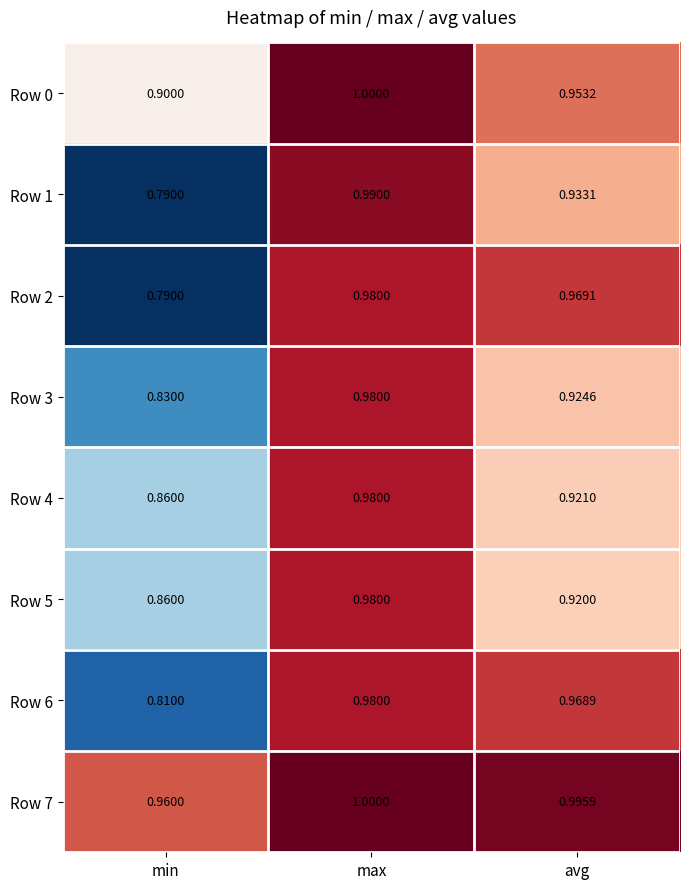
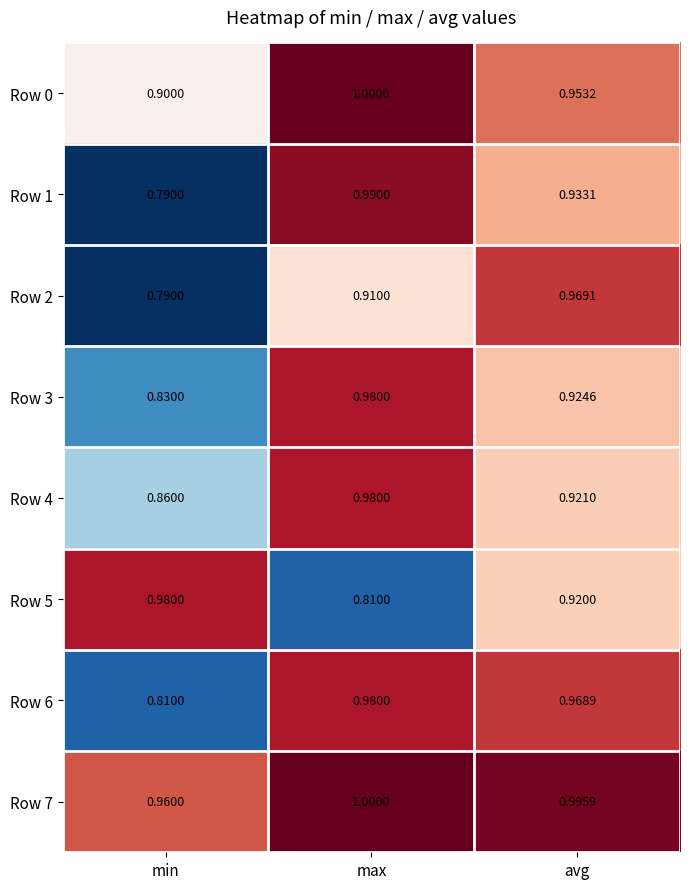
Row 2, max: 0.9800 -> 0.9100
Row 5, min: 0.8600 -> 0.9800
Row 5, max: 0.9800 -> 0.8100
